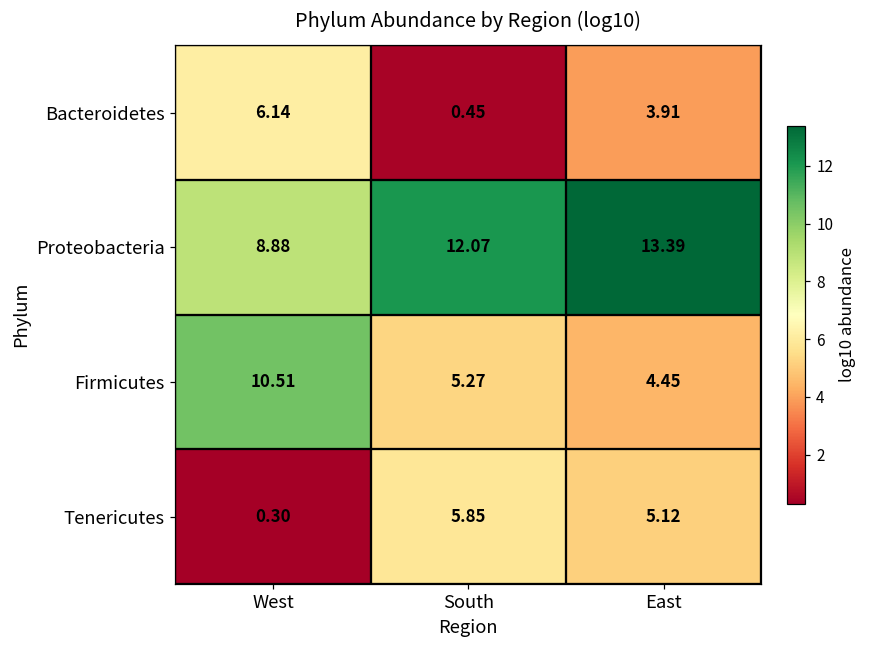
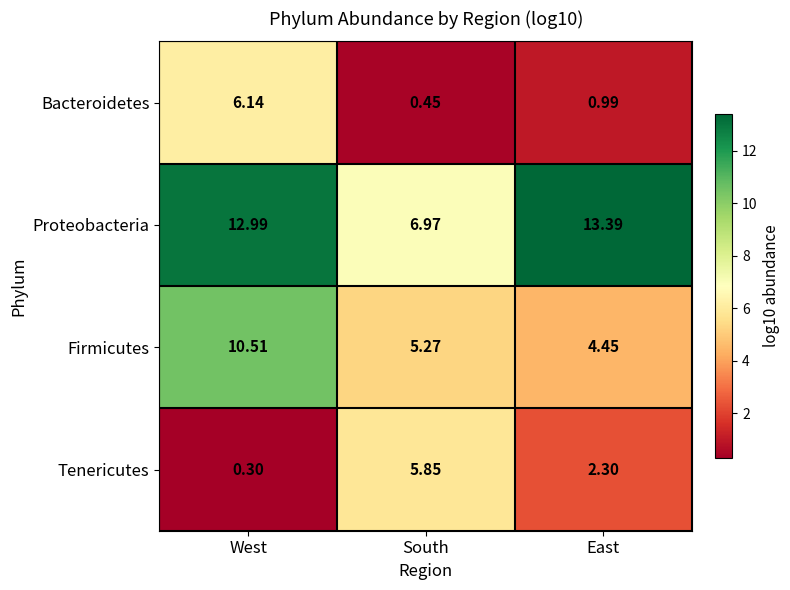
Bacteroidetes, East: 3.91 -> 0.99
Proteobacteria, West: 8.88 -> 12.99
Proteobacteria, South: 12.07 -> 6.97
Tenericutes, East: 5.12 -> 2.30
